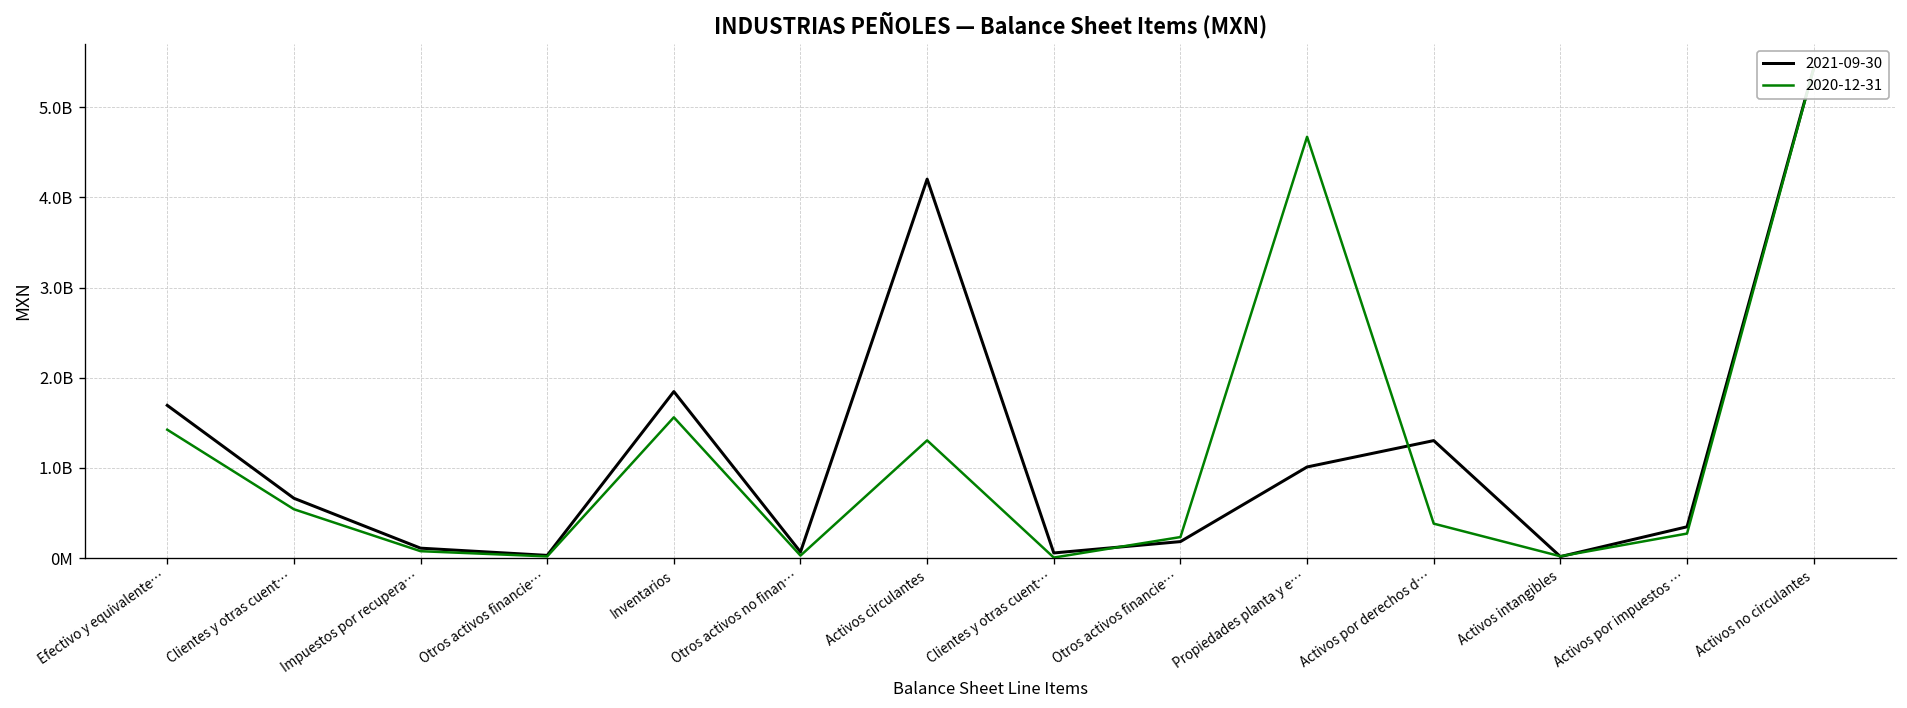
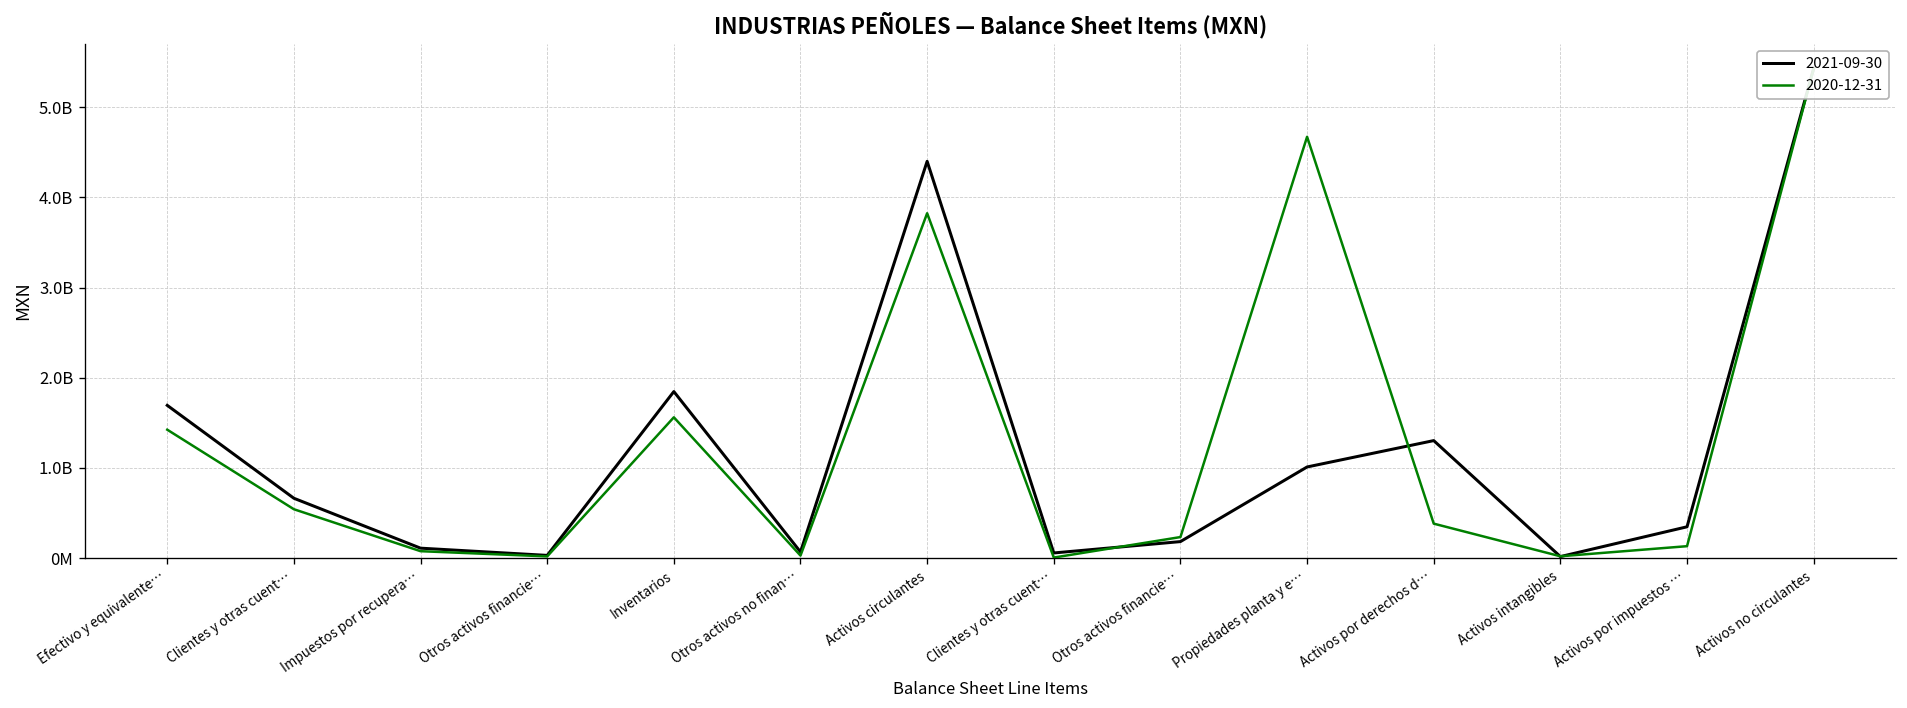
2021-09-30, Activos circulantes: 4200000000 -> 4400000000
2020-12-31, Activos circulantes: 1300000000 -> 3800000000
2020-12-31, Activos por impuestos …: 300000000 -> 100000000
